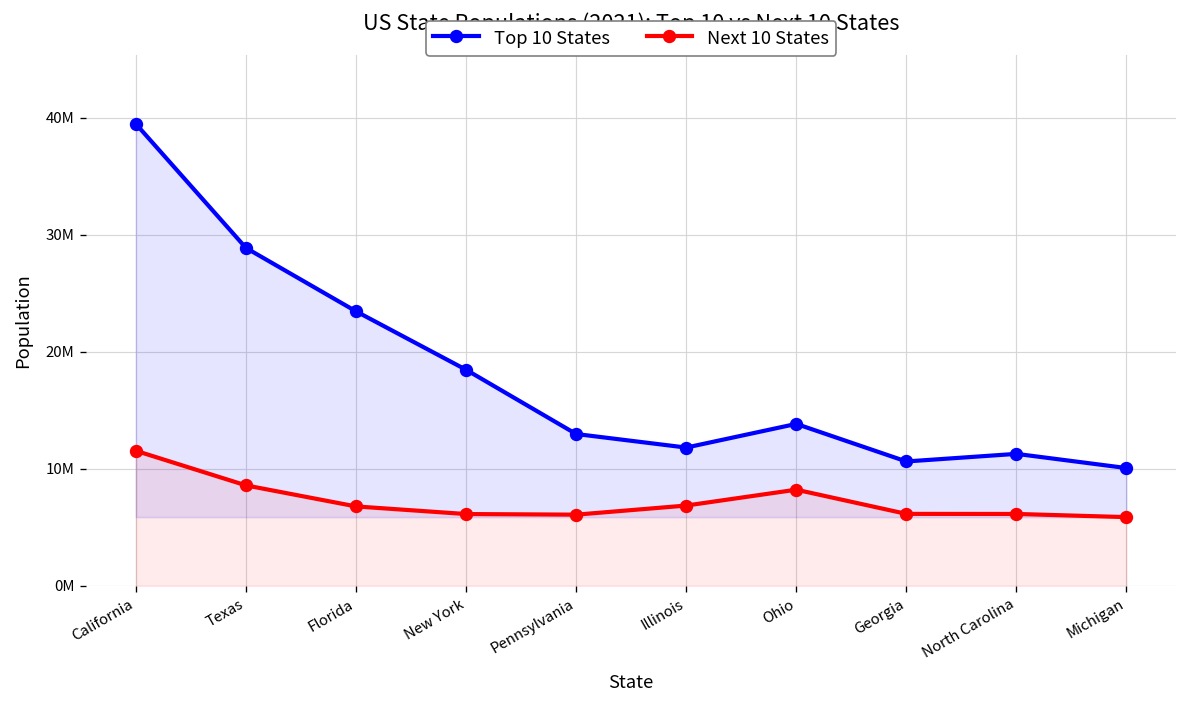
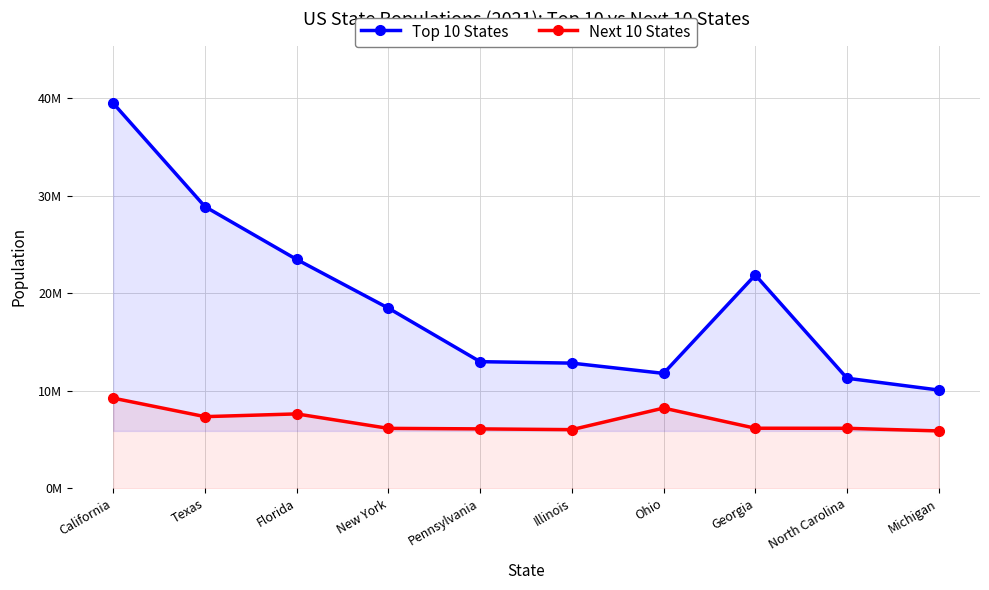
Next 10 States, California: 12000000 -> 9000000
Next 10 States, Texas: 9000000 -> 7000000
Next 10 States, Florida: 7000000 -> 8000000
Top 10 States, Illinois: 12000000 -> 13000000
Next 10 States, Illinois: 7000000 -> 6000000
Top 10 States, Ohio: 14000000 -> 12000000
Top 10 States, Georgia: 11000000 -> 22000000
